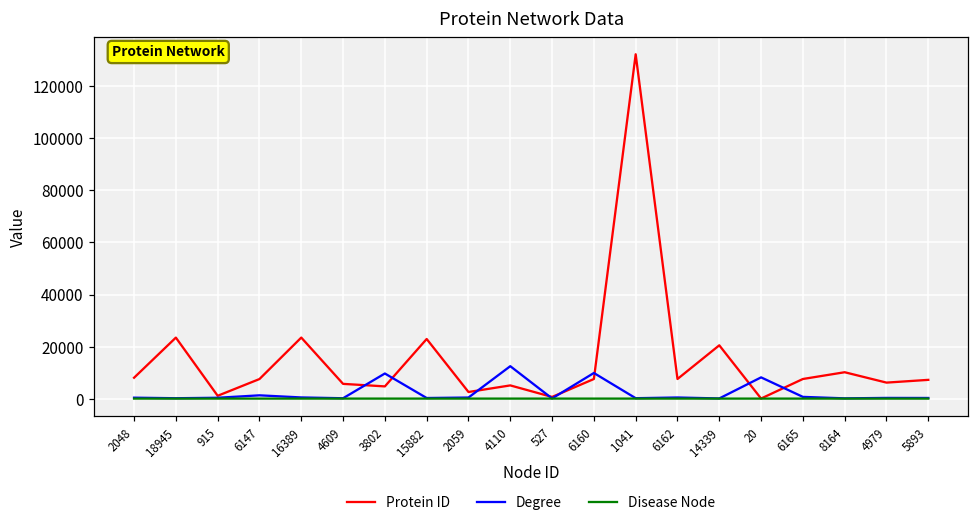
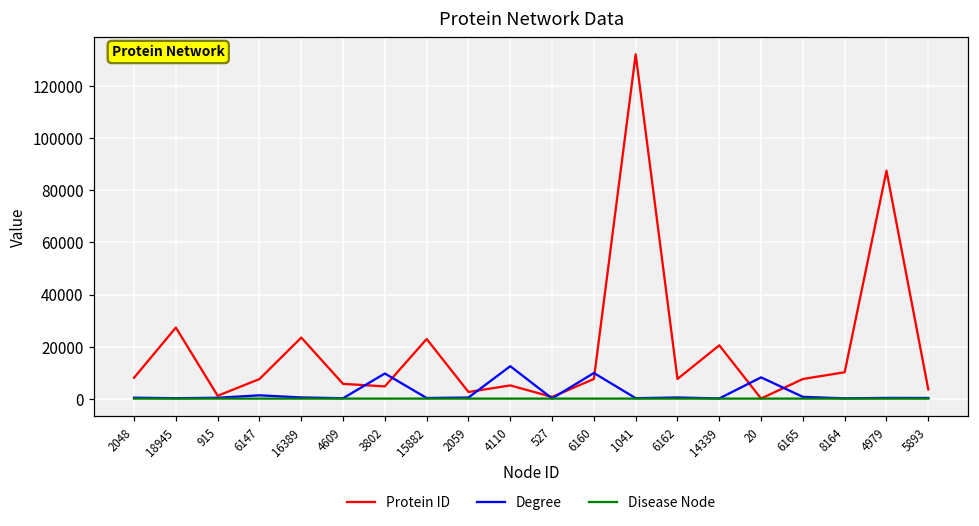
Protein ID, 18945: 23000 -> 27000
Protein ID, 4979: 6000 -> 88000
Protein ID, 5893: 7000 -> 4000
